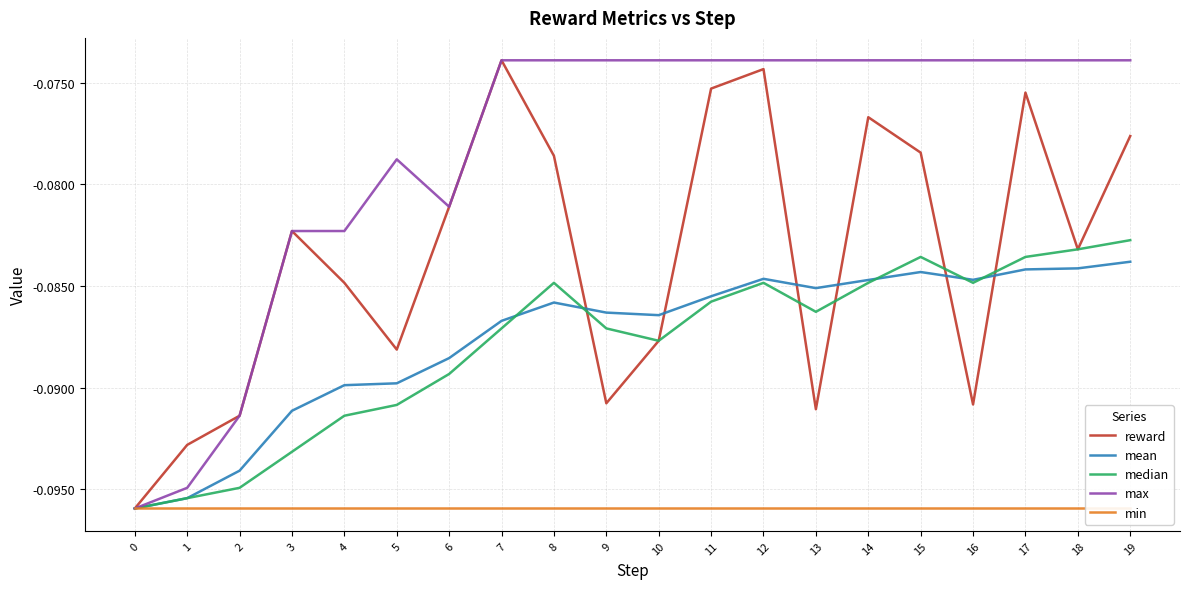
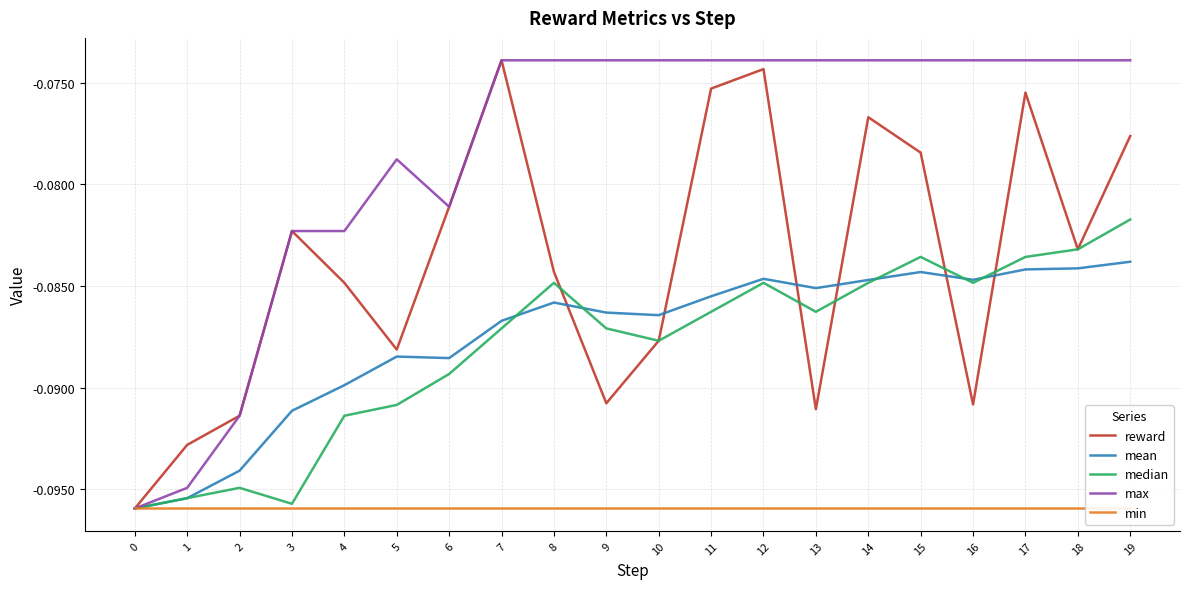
median, 3: -0.0932 -> -0.0957
mean, 5: -0.0898 -> -0.0885
reward, 8: -0.0786 -> -0.0843
median, 11: -0.0858 -> -0.0863
median, 19: -0.0828 -> -0.0817
